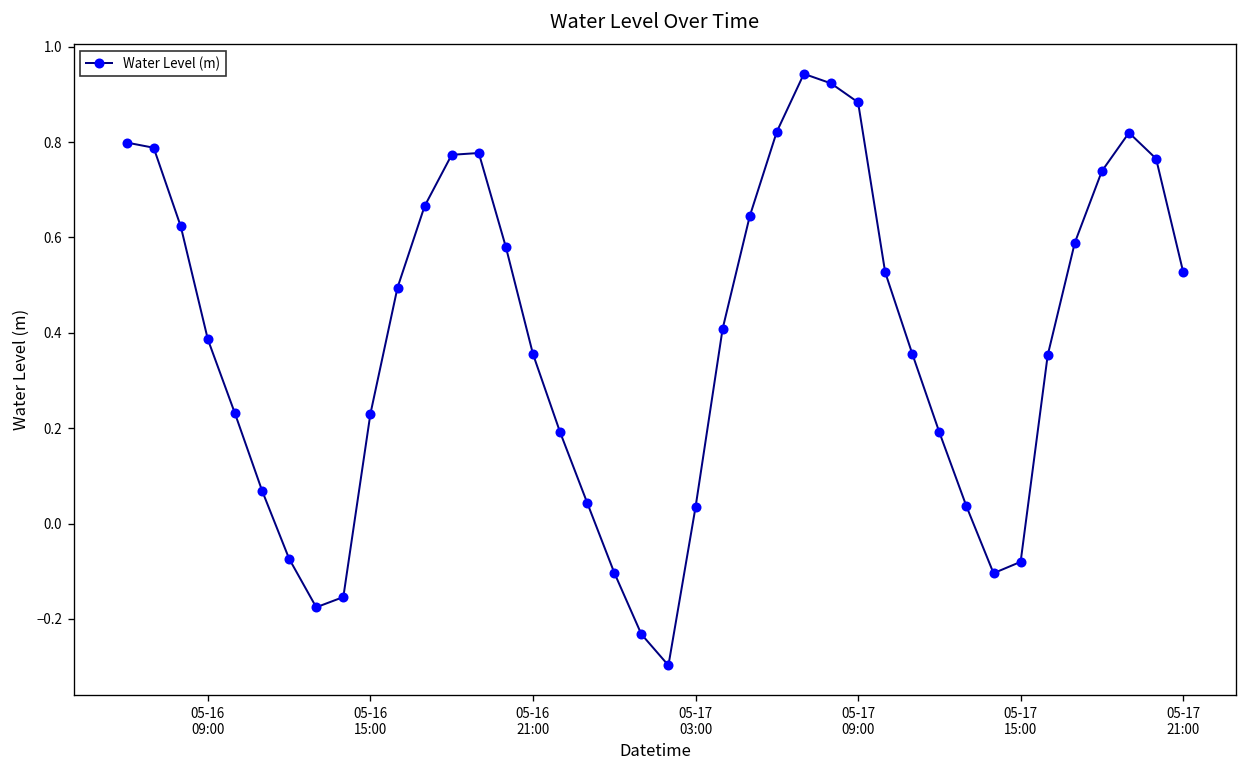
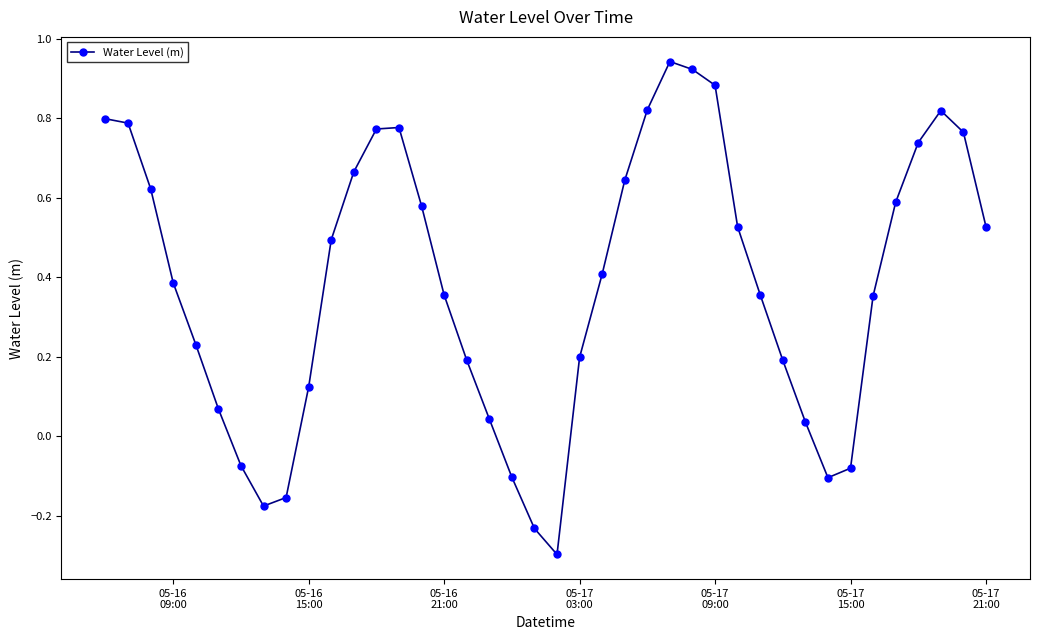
05-16 15:00: 0.23 -> 0.12
05-17 03:00: 0.03 -> 0.20
